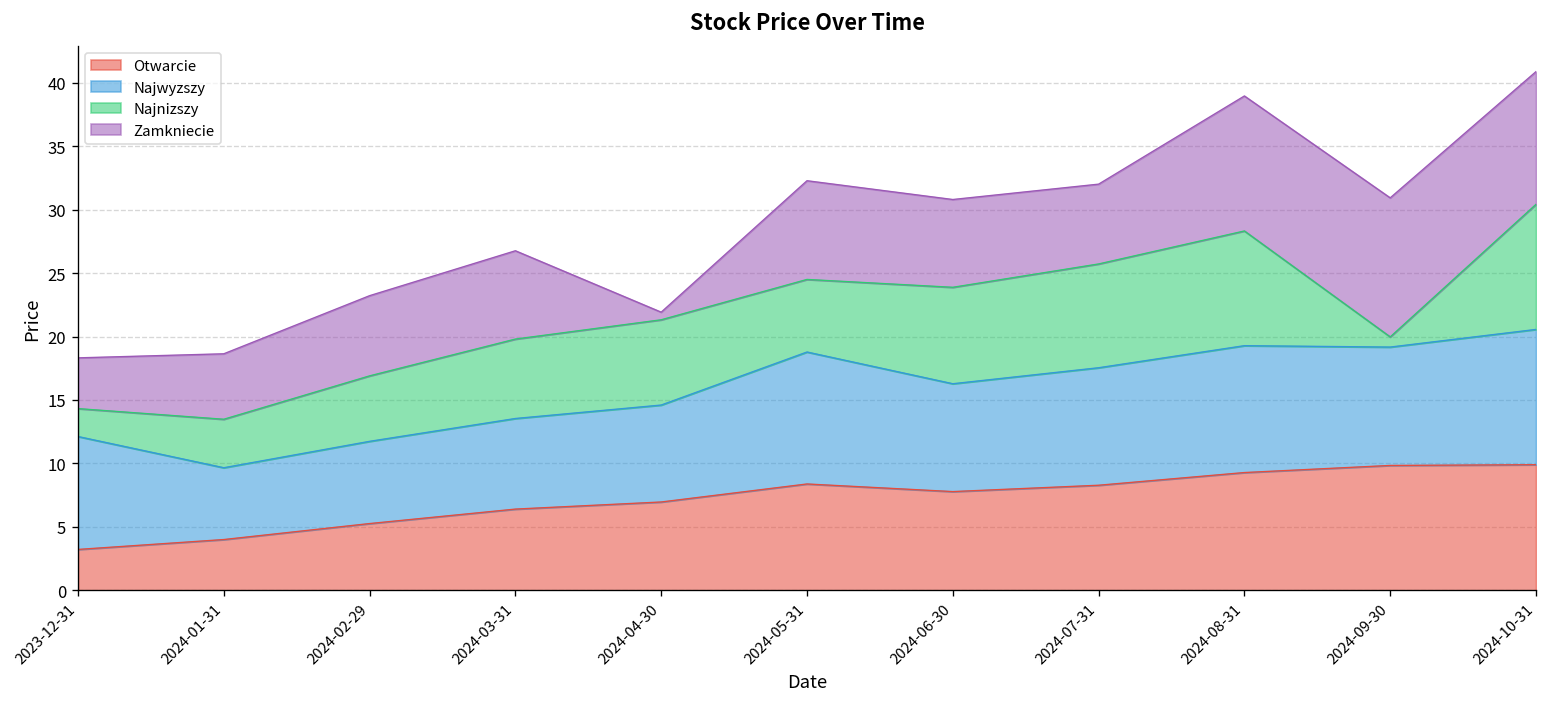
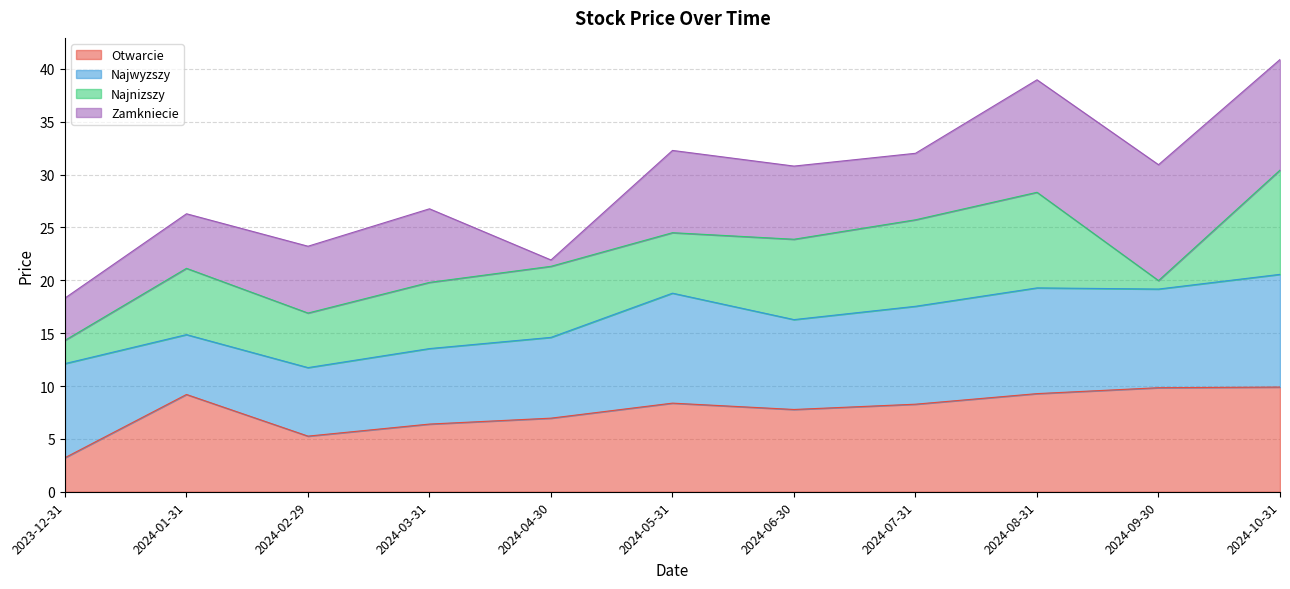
Otwarcie, 2024-01-31: 4.0 -> 9.2
Najnizszy, 2024-01-31: 3.8 -> 6.3
